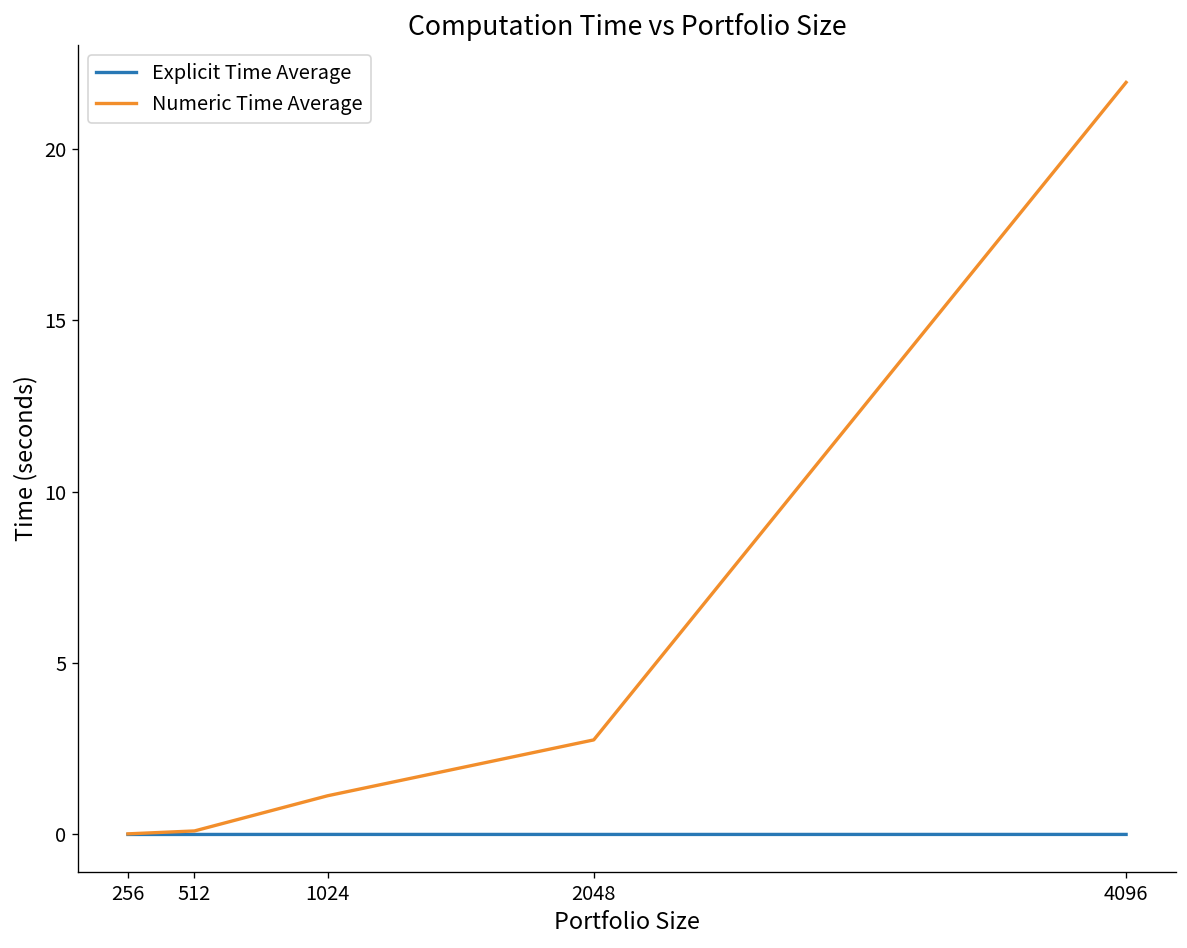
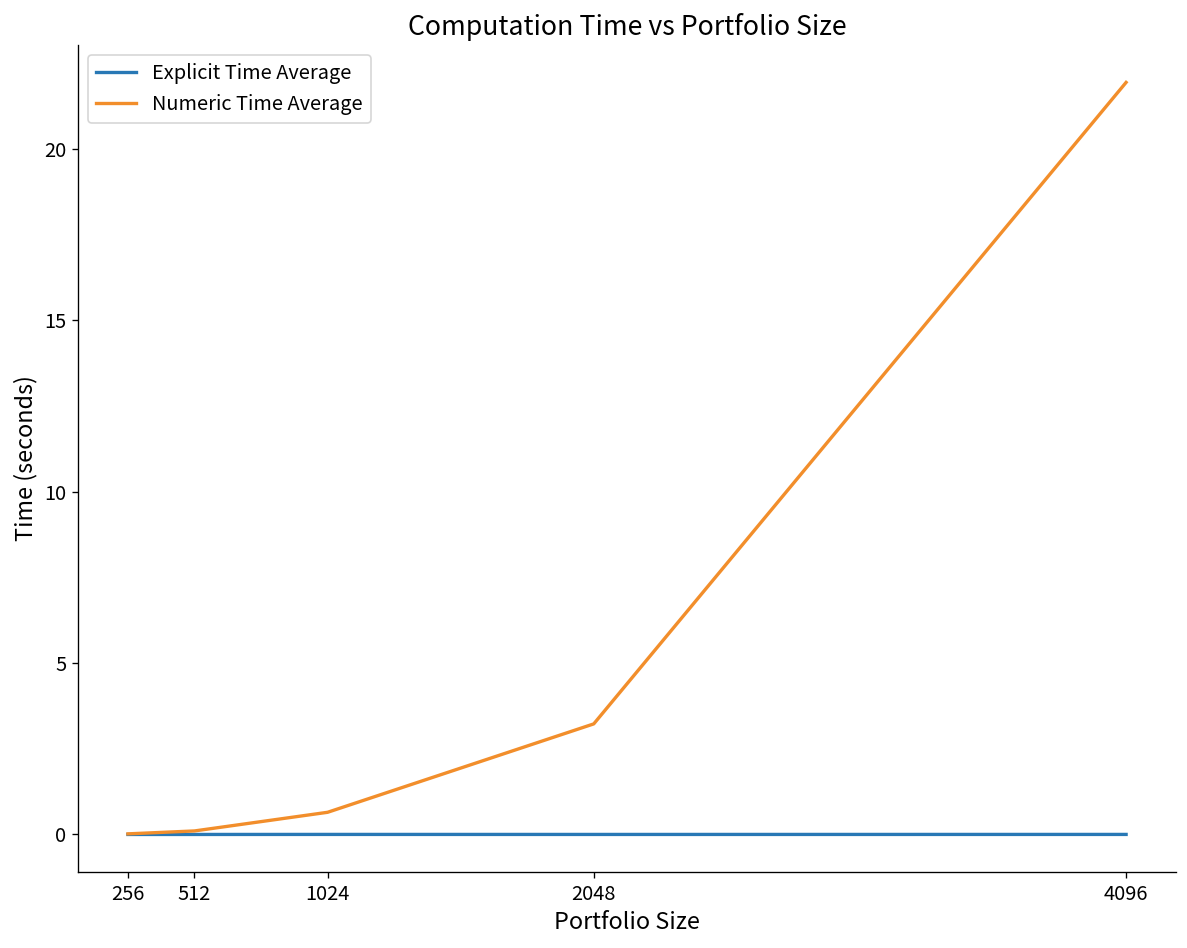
Numeric Time Average, 1024: 1.1 -> 0.6
Numeric Time Average, 2048: 2.8 -> 3.2
